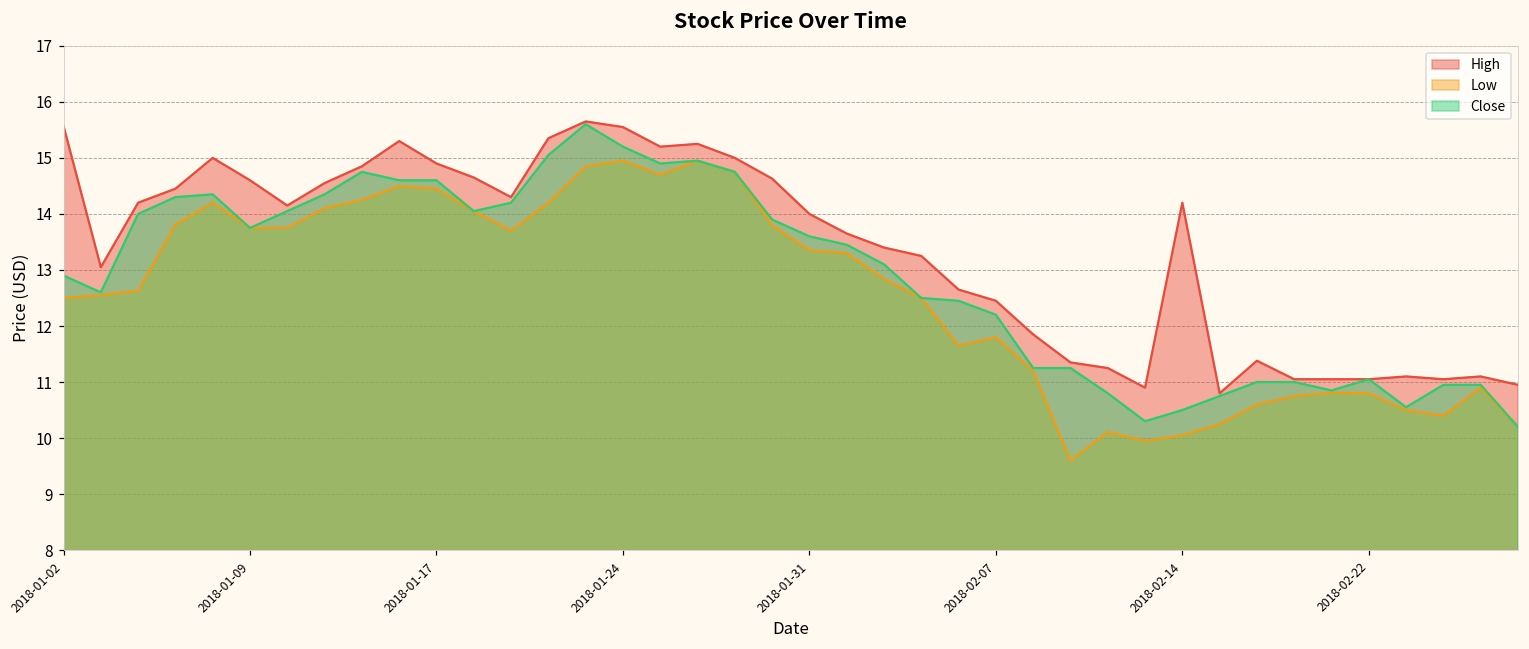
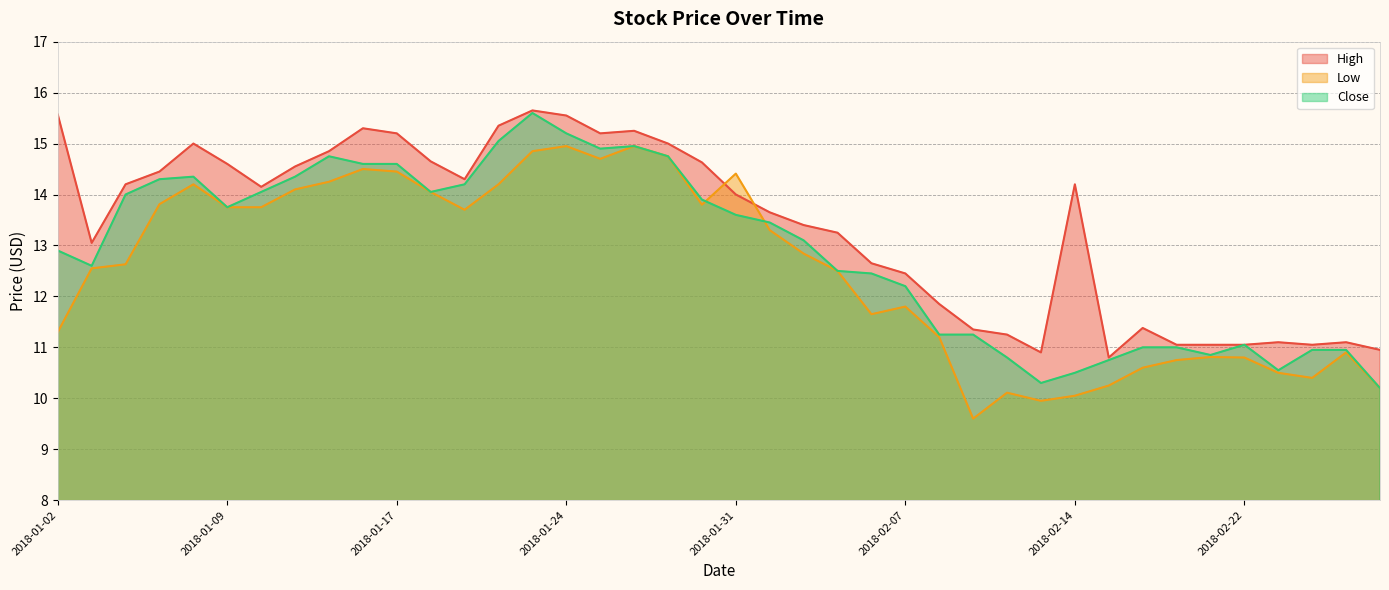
Low, 2018-01-02: 12.5 -> 11.3
High, 2018-01-17: 14.9 -> 15.2
Low, 2018-01-31: 13.4 -> 14.4
